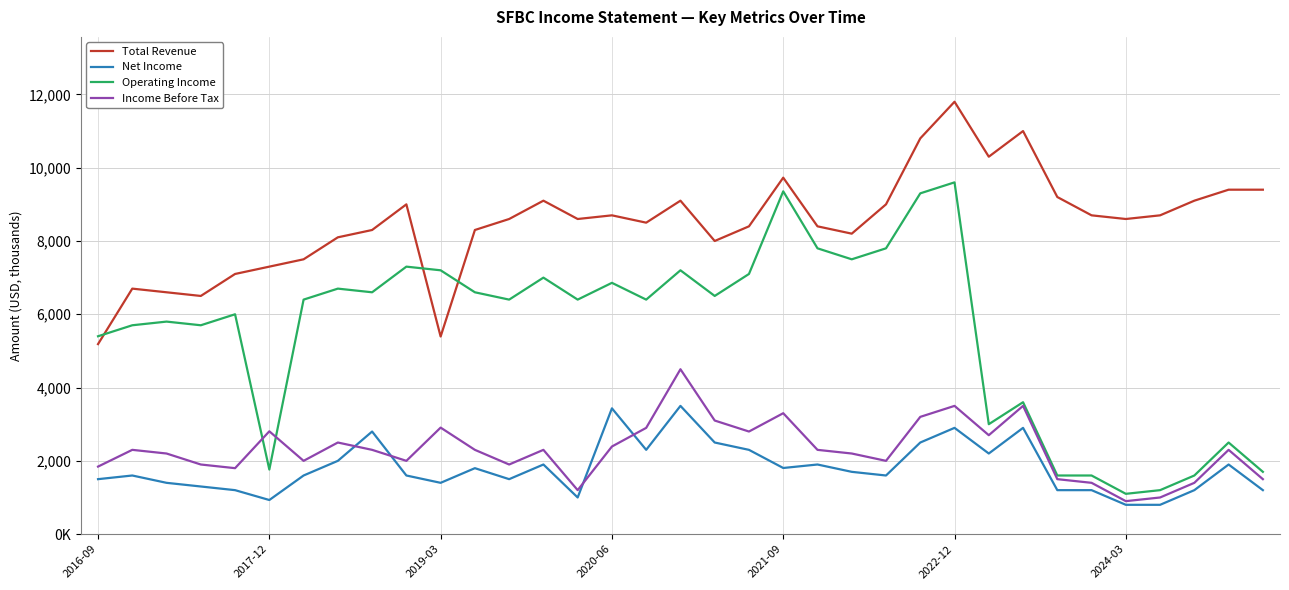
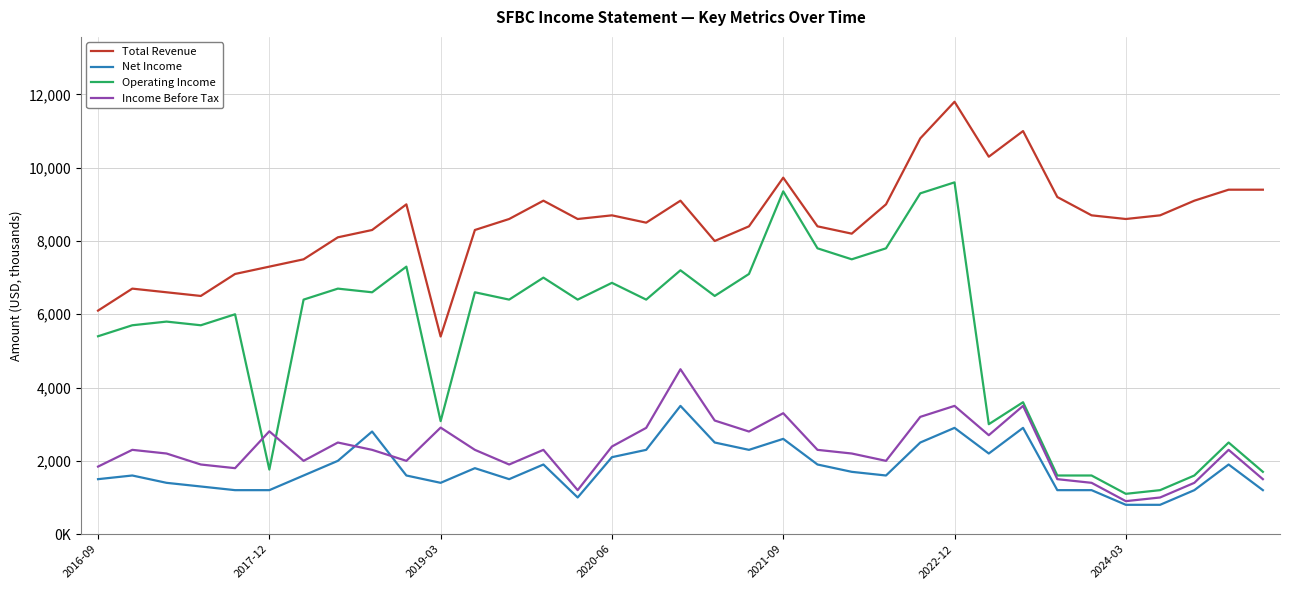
Total Revenue, 2016-09: 5,200 -> 6,100
Net Income, 2017-12: 900 -> 1,200
Operating Income, 2019-03: 7,200 -> 3,100
Net Income, 2020-06: 3,400 -> 2,100
Net Income, 2021-09: 1,800 -> 2,600
